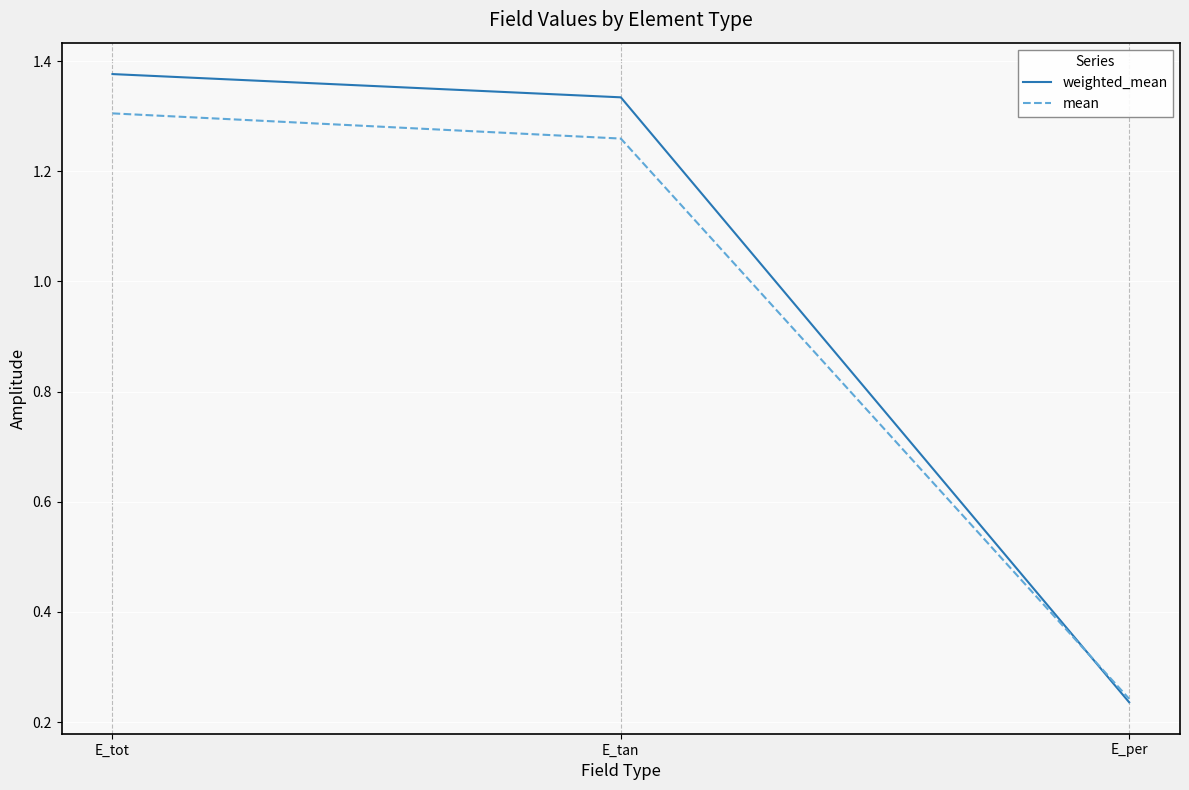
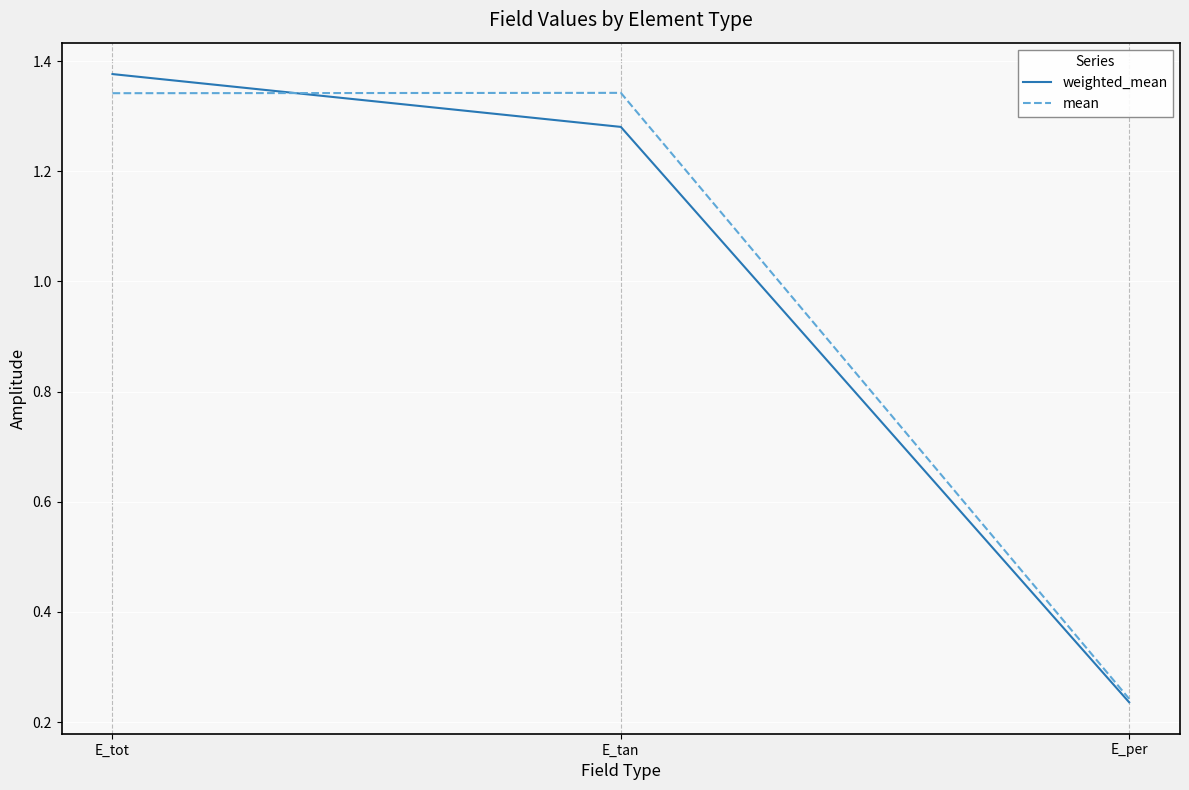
mean, E_tot: 1.30 -> 1.34
weighted_mean, E_tan: 1.33 -> 1.28
mean, E_tan: 1.26 -> 1.34
